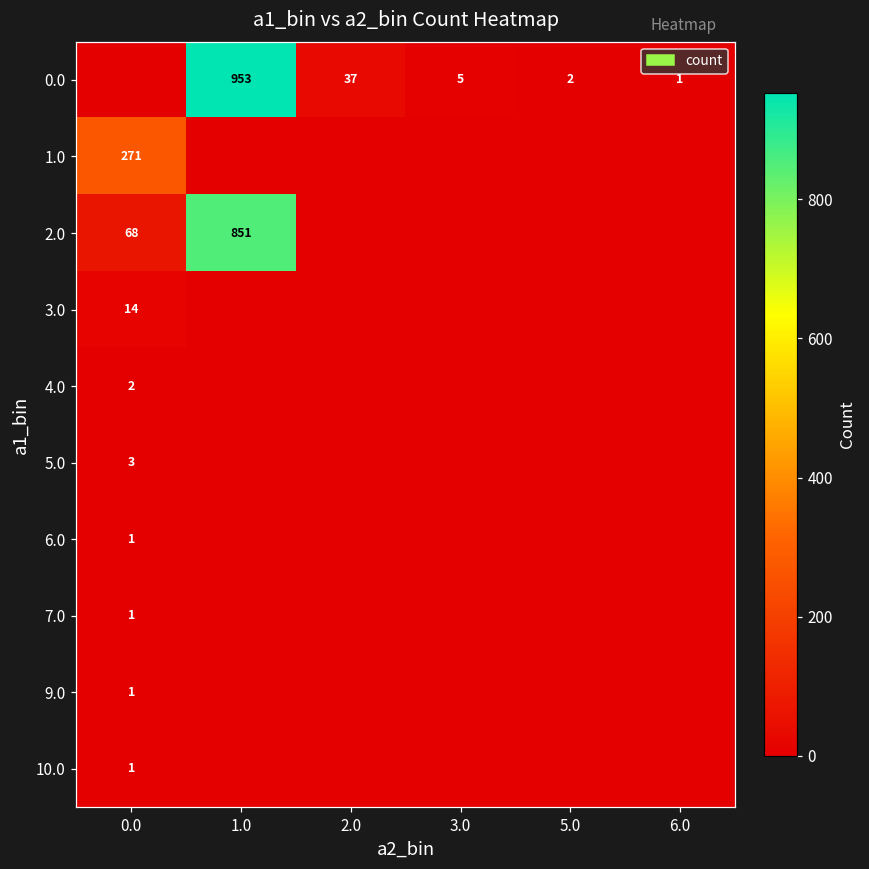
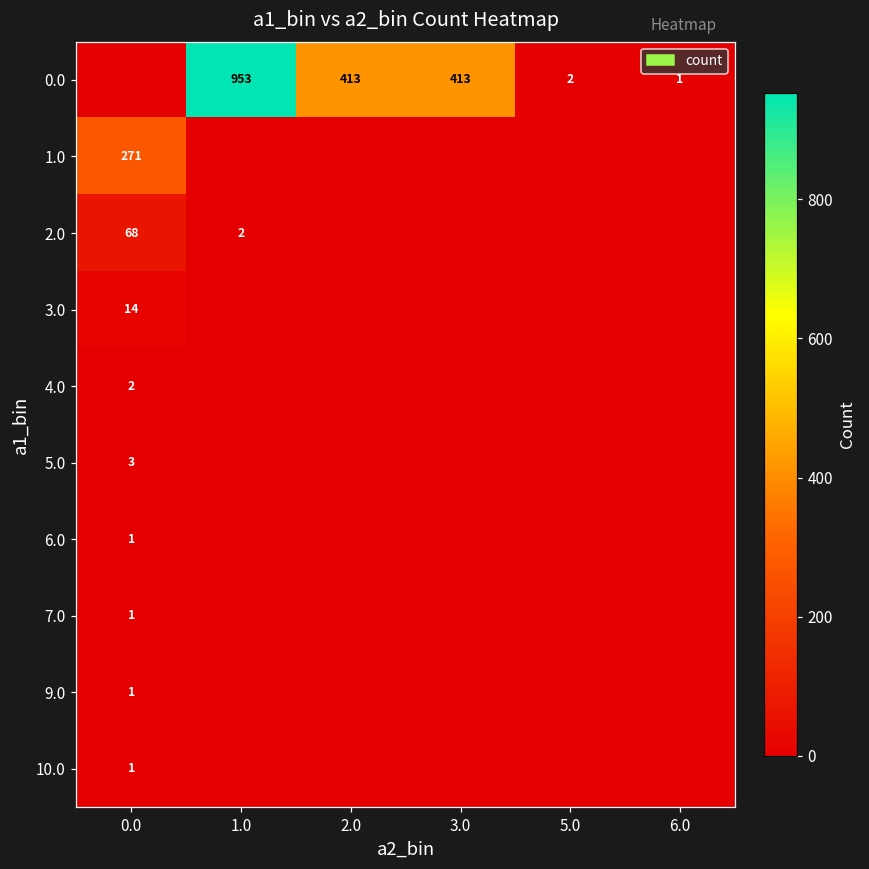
0.0, 2.0: 37 -> 413
0.0, 3.0: 5 -> 413
2.0, 1.0: 851 -> 2
